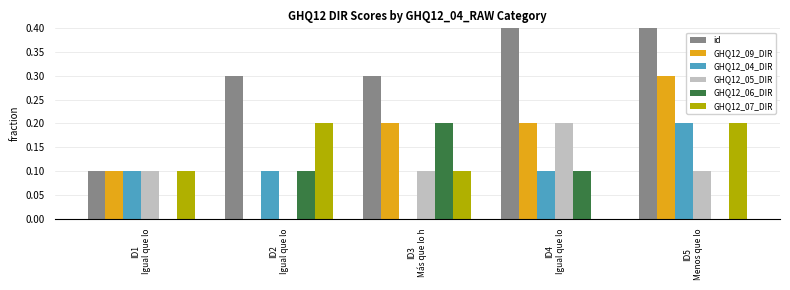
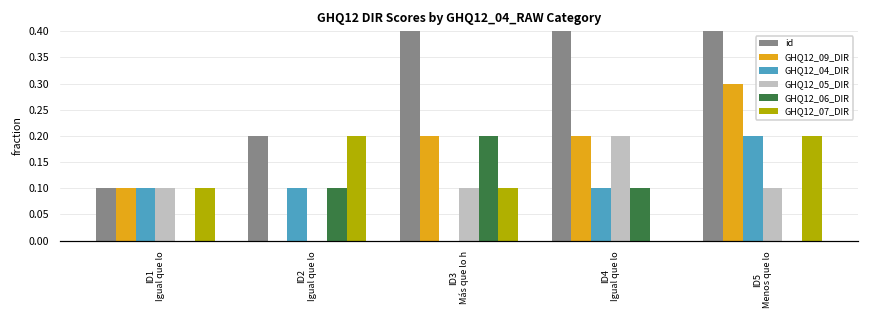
id, ID2 Igual que lo: 0.30 -> 0.20
id, ID3 Más que lo h: 0.30 -> 0.40
